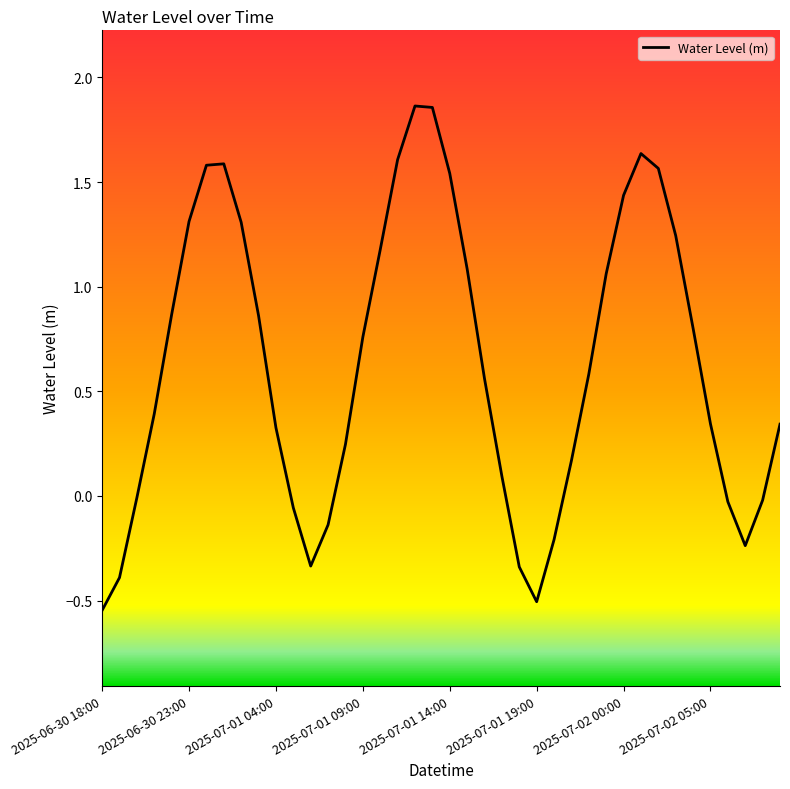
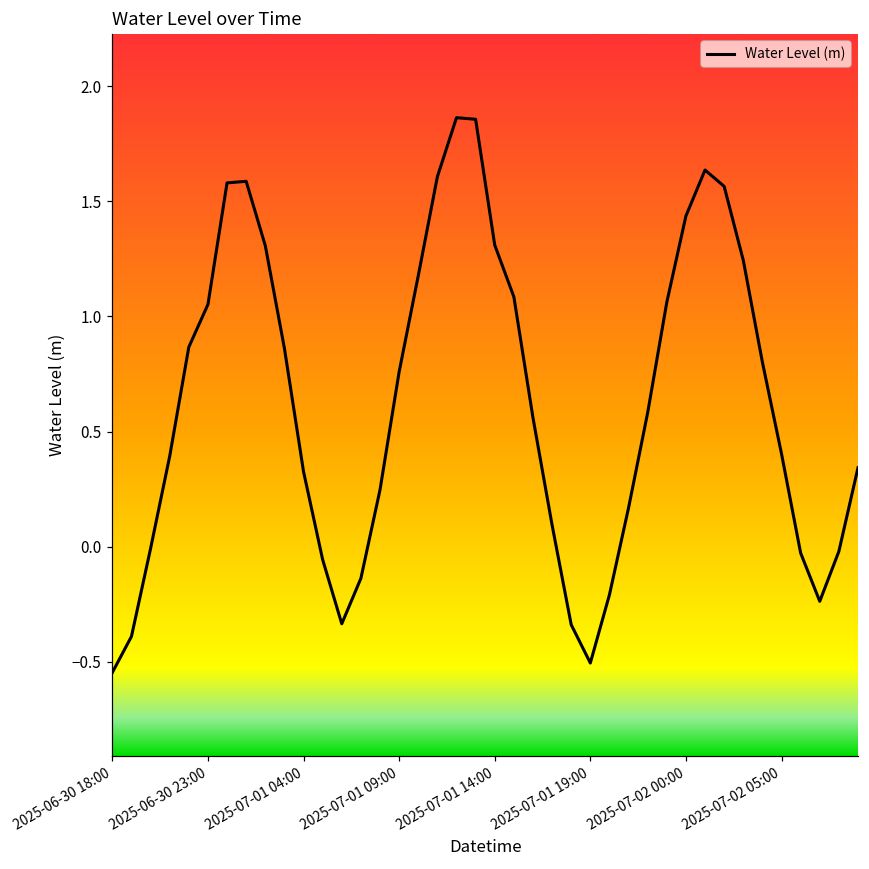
2025-06-30 23:00: 1.31 -> 1.05
2025-07-01 14:00: 1.54 -> 1.31
2025-07-02 05:00: 0.34 -> 0.40
